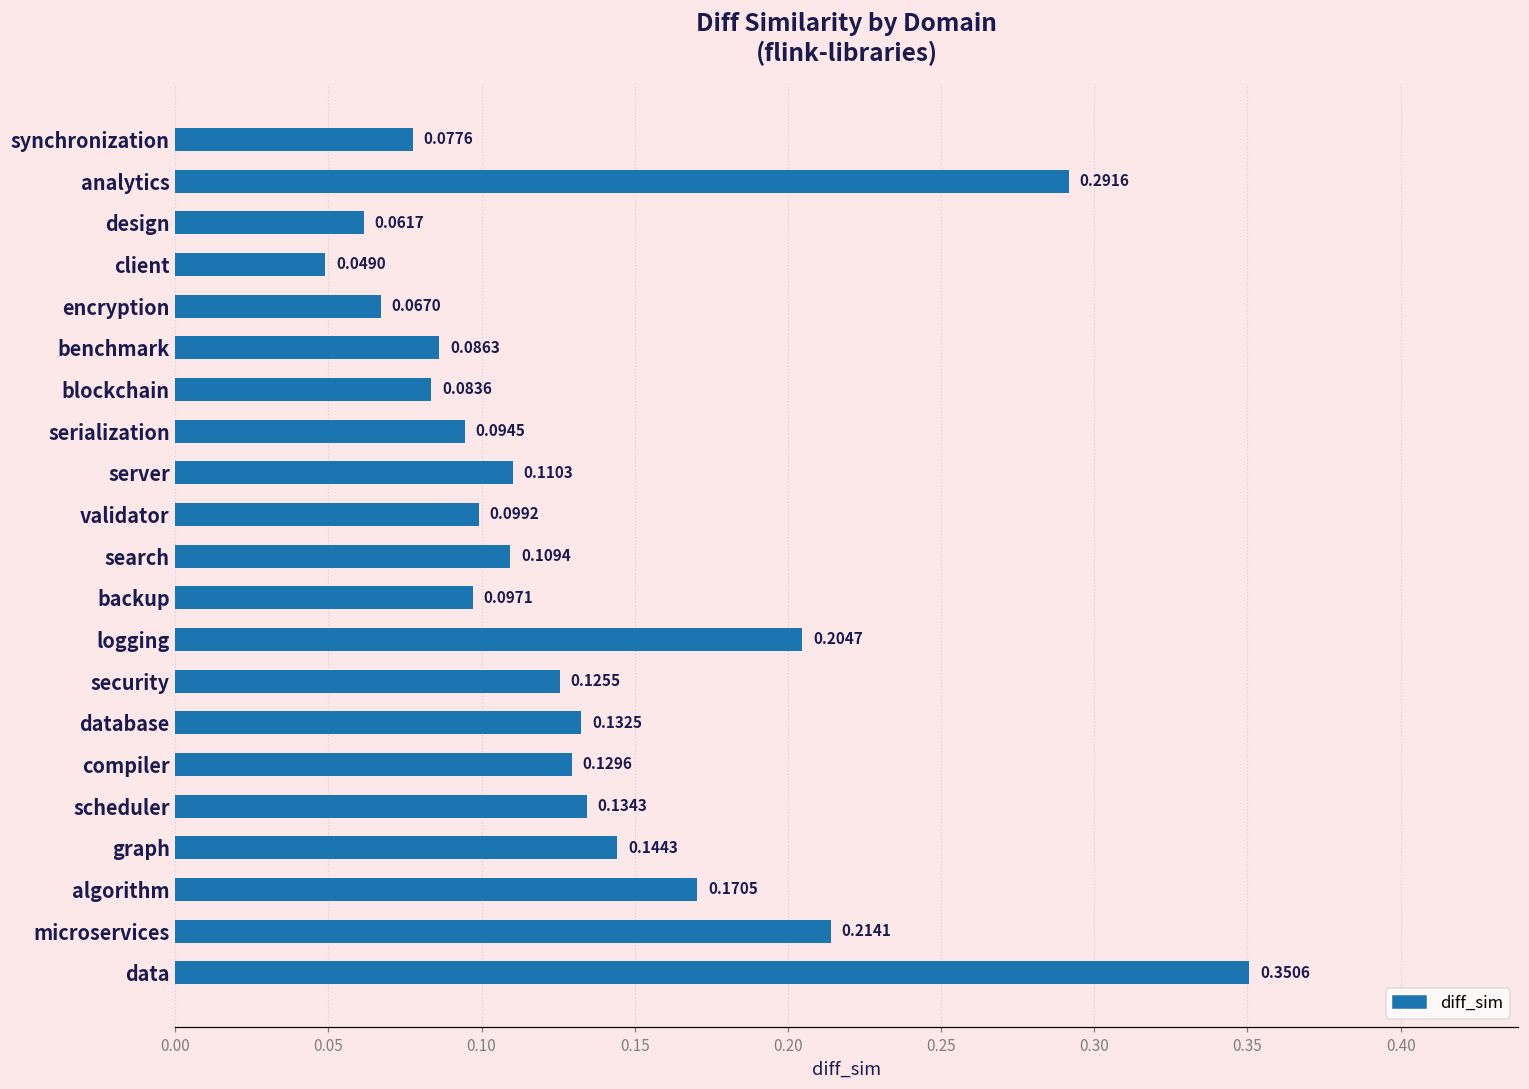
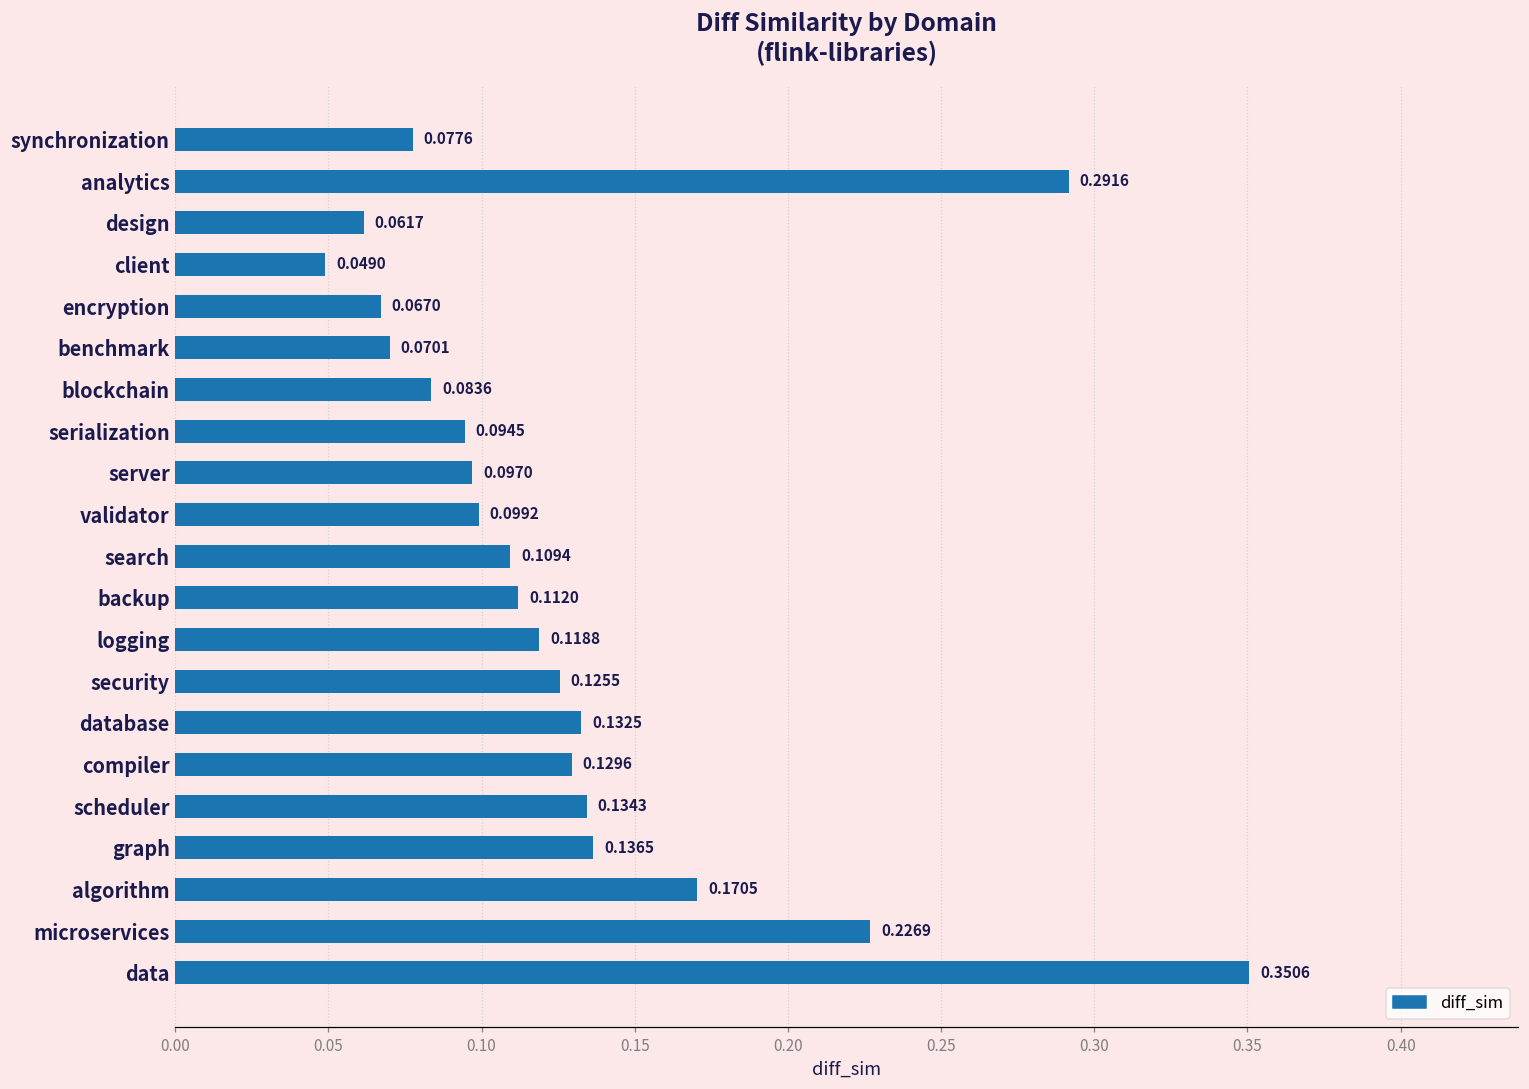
benchmark: 0.0863 -> 0.0701
server: 0.1103 -> 0.0970
backup: 0.0971 -> 0.1120
logging: 0.2047 -> 0.1188
graph: 0.1443 -> 0.1365
microservices: 0.2141 -> 0.2269
